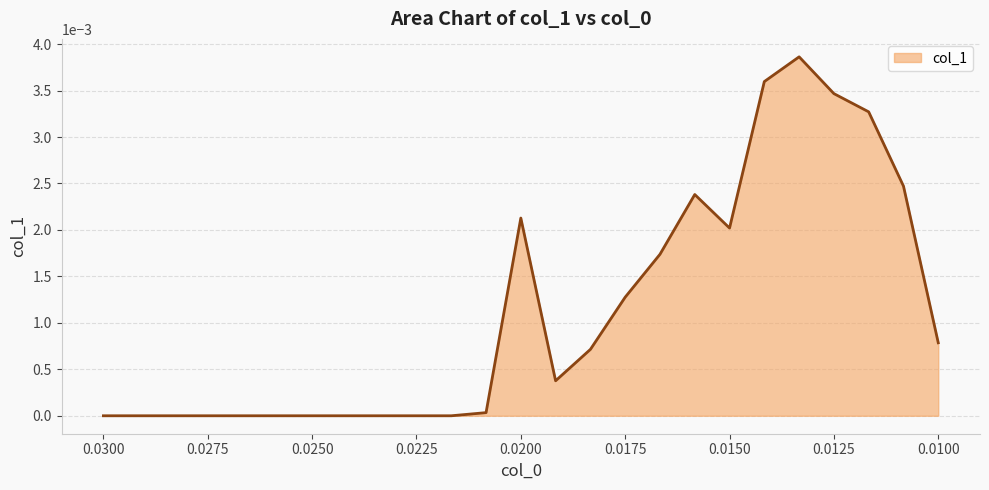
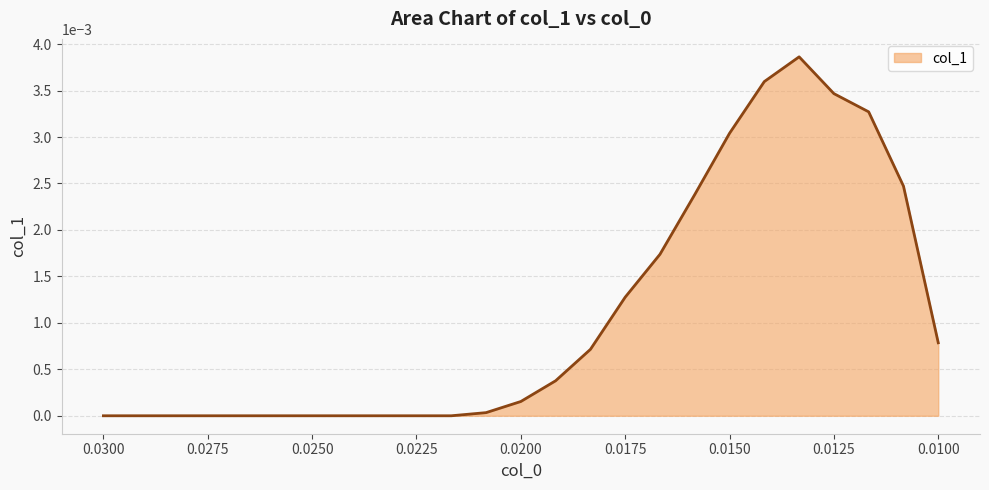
0.0200: 0.0021 -> 0.0002
0.0150: 0.0020 -> 0.0030
